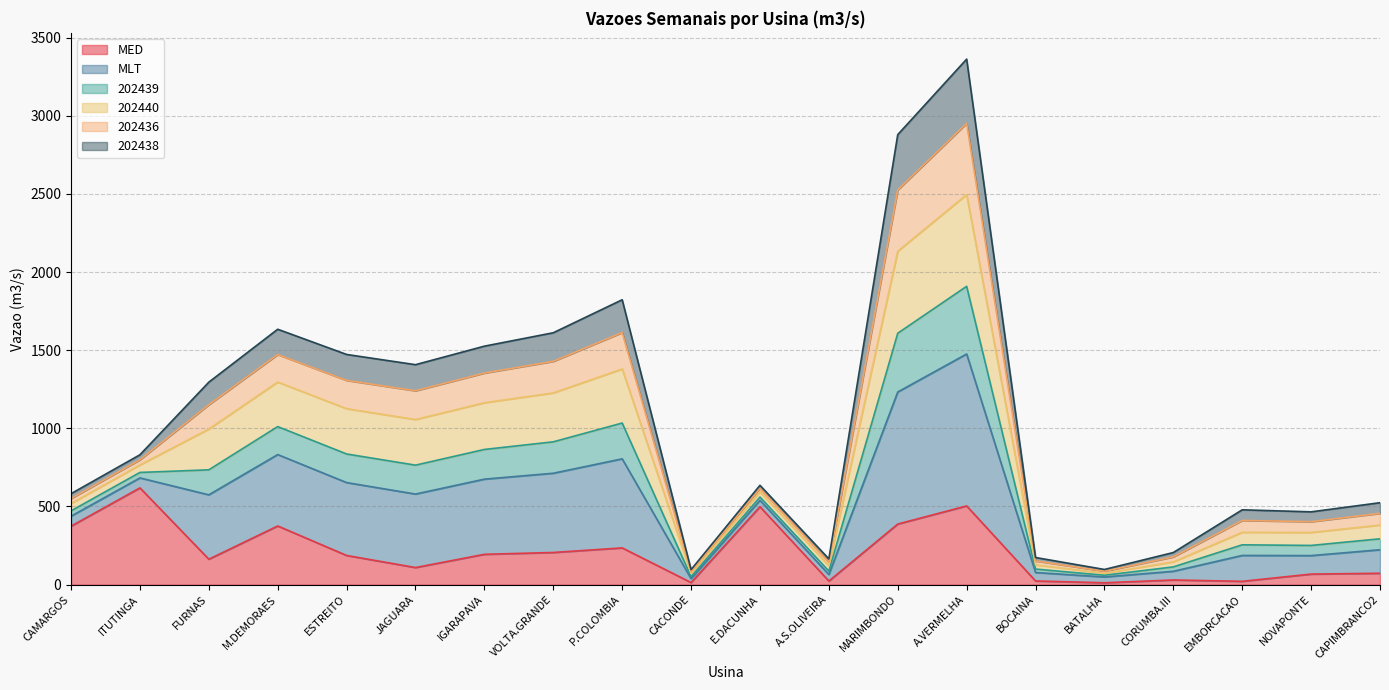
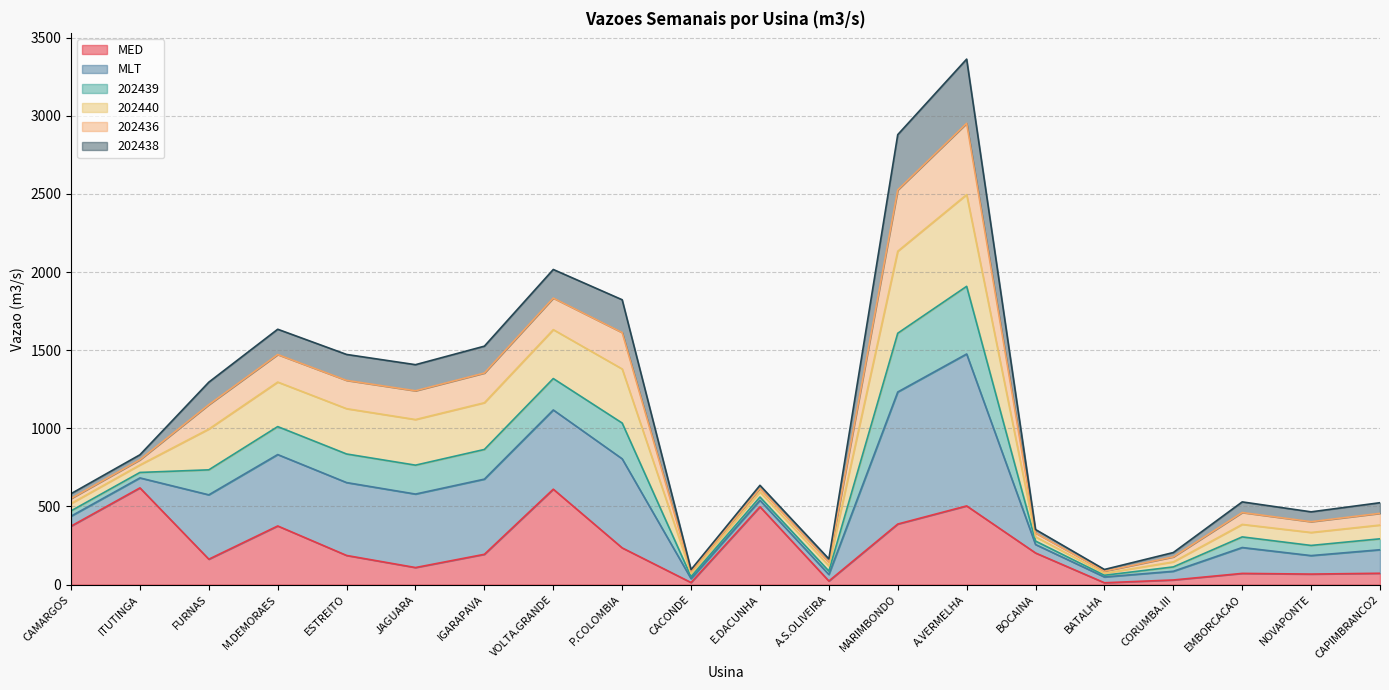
MED, VOLTA.GRANDE: 210 -> 610
MED, BOCAINA: 20 -> 200
MED, EMBORCACAO: 20 -> 70
